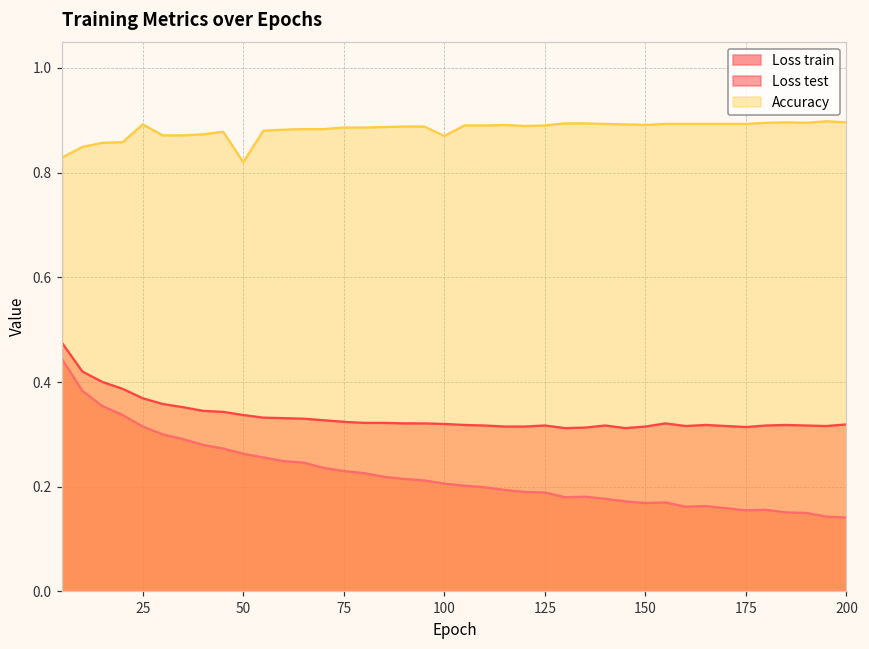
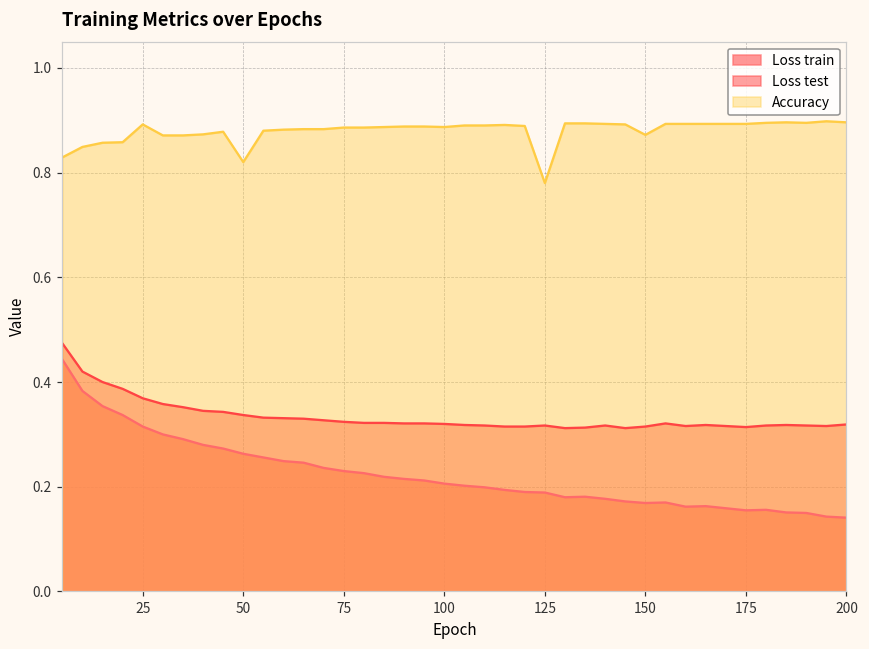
Accuracy, 100: 0.87 -> 0.89
Accuracy, 125: 0.89 -> 0.78
Accuracy, 150: 0.89 -> 0.87
